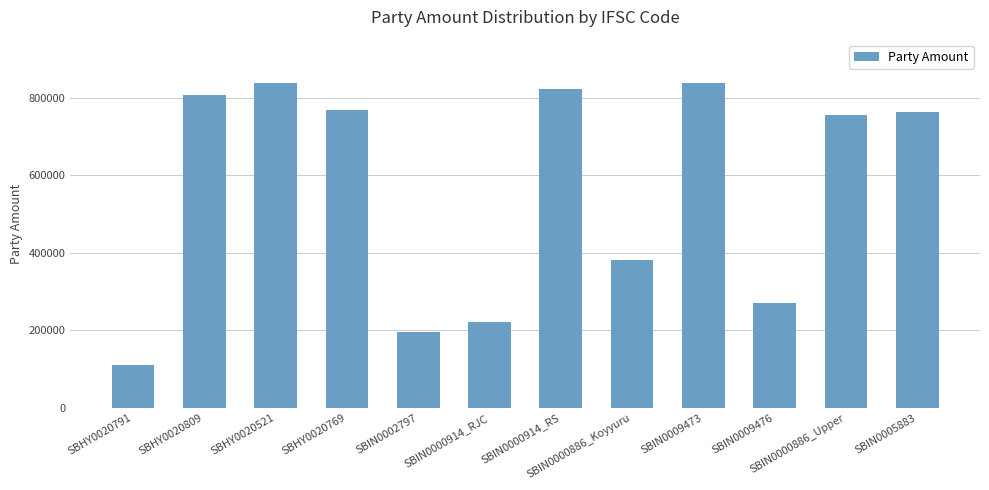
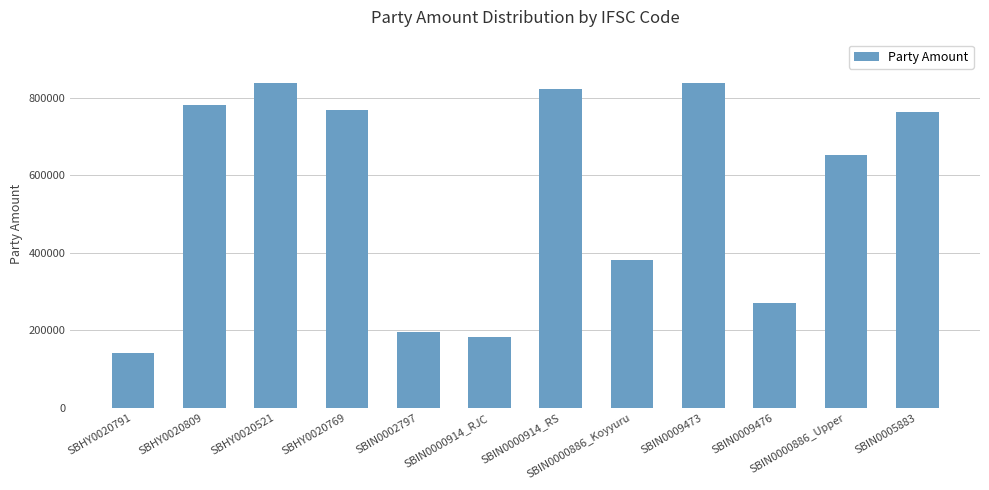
SBHY0020791: 110000 -> 140000
SBHY0020809: 810000 -> 780000
SBIN0000914_RJC: 220000 -> 180000
SBIN0000886_Upper: 760000 -> 650000
